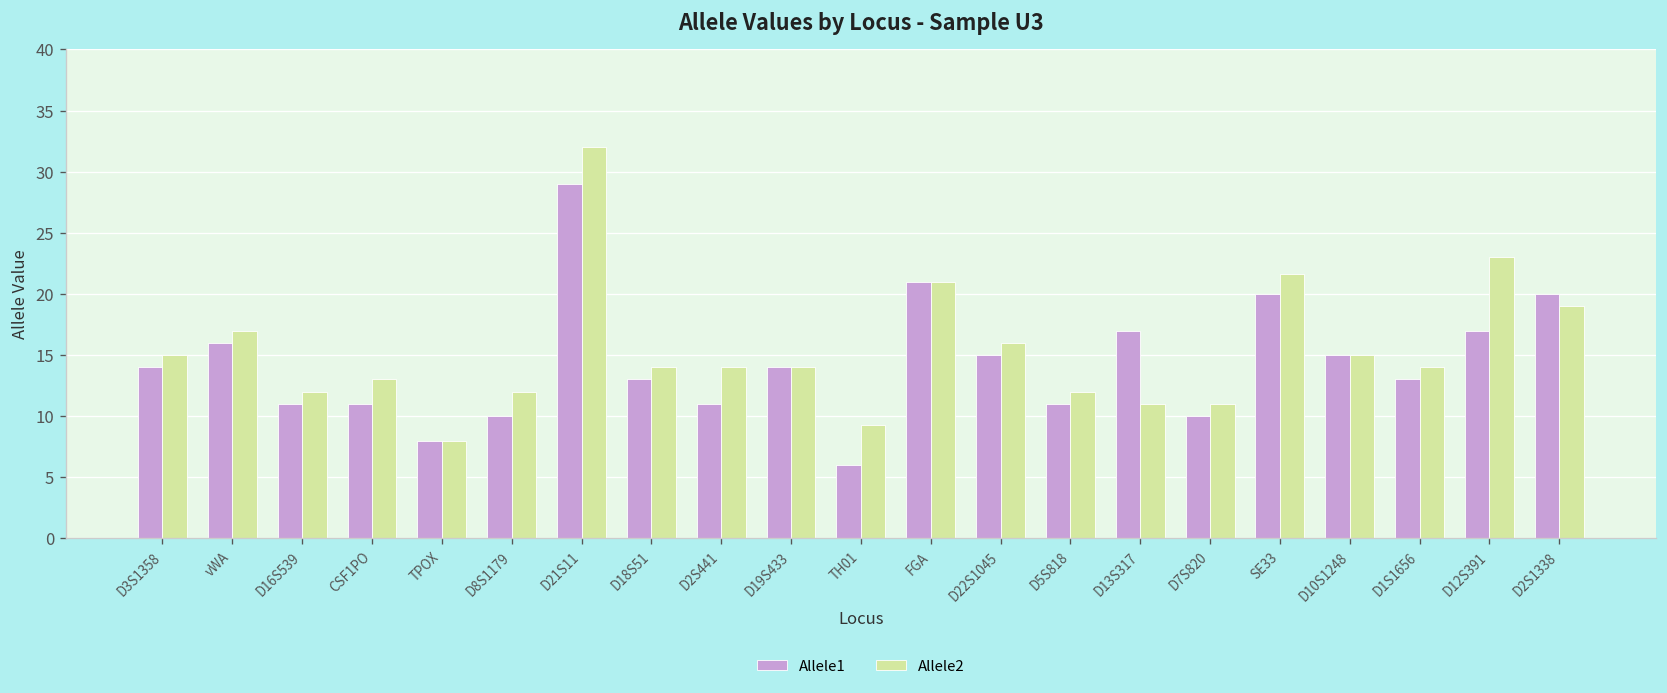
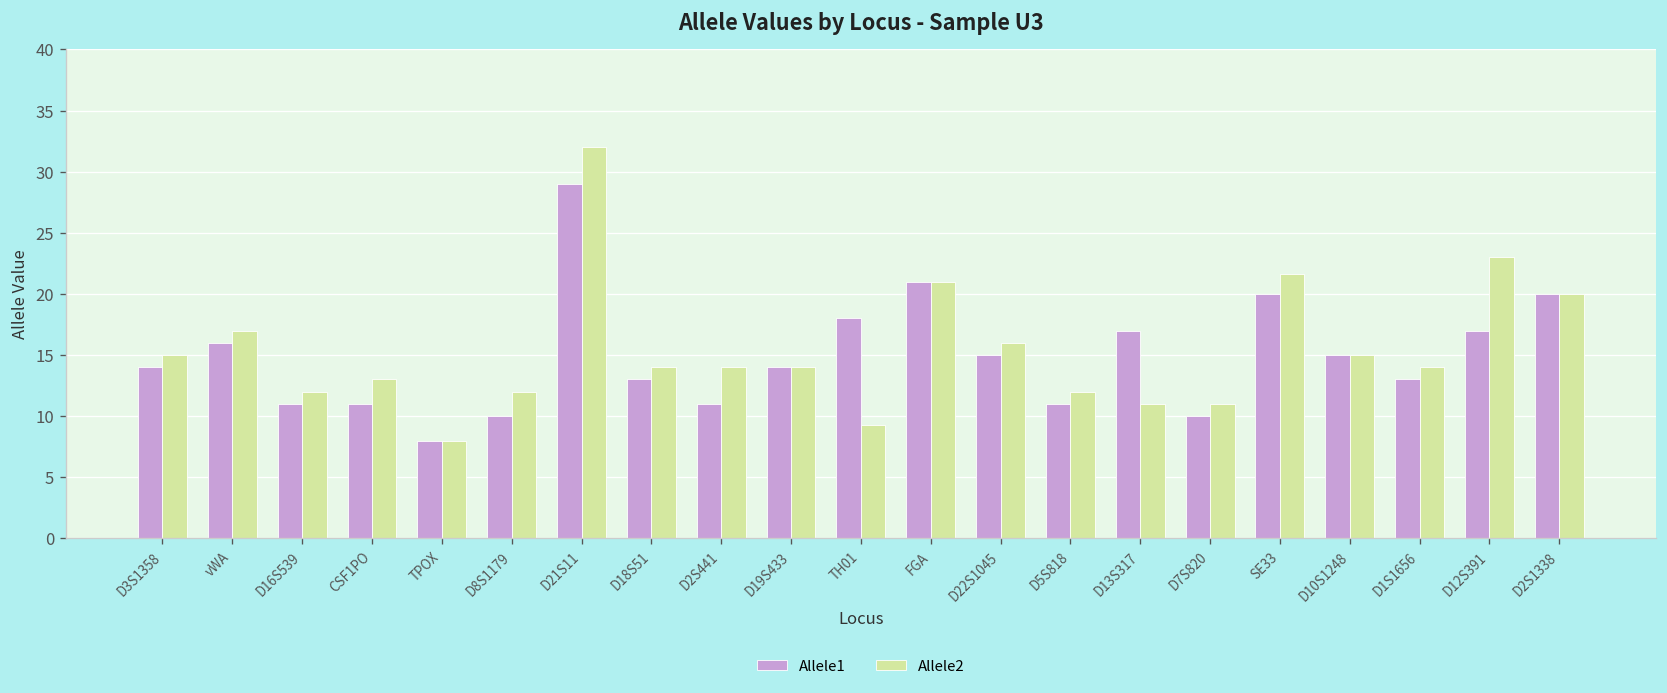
Allele1, TH01: 6 -> 18
Allele2, D2S1338: 19 -> 20
